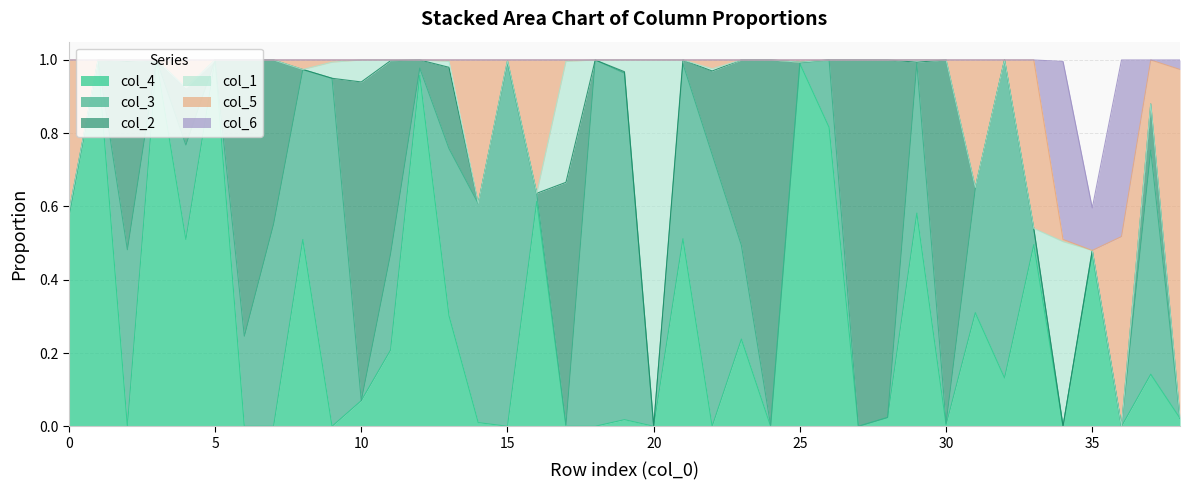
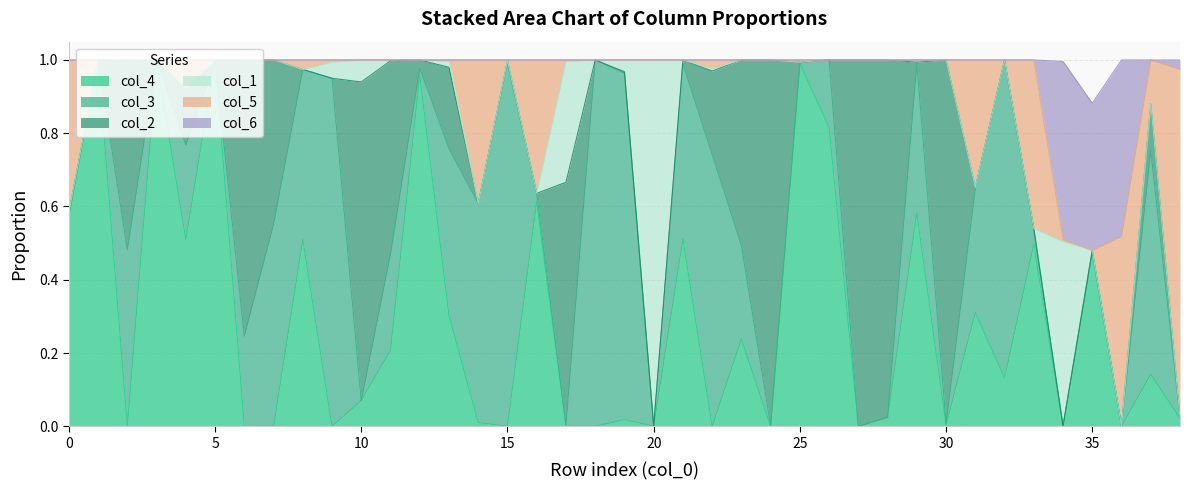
col_6, 35: 0.12 -> 0.40
